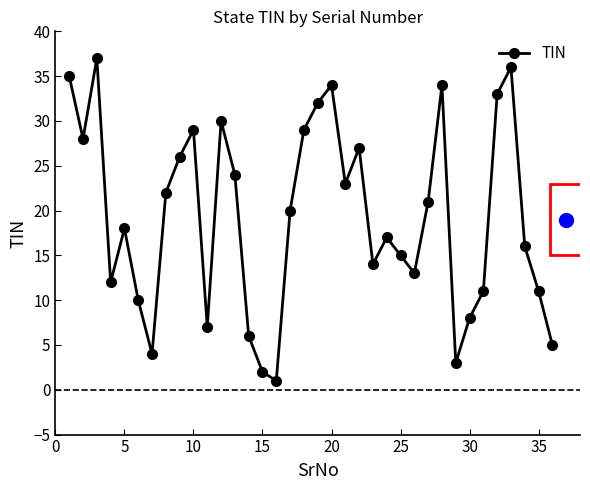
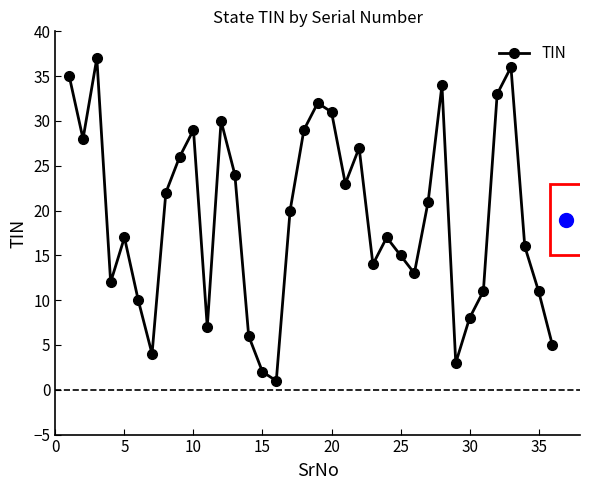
TIN, 5: 18 -> 17
TIN, 20: 34 -> 31
